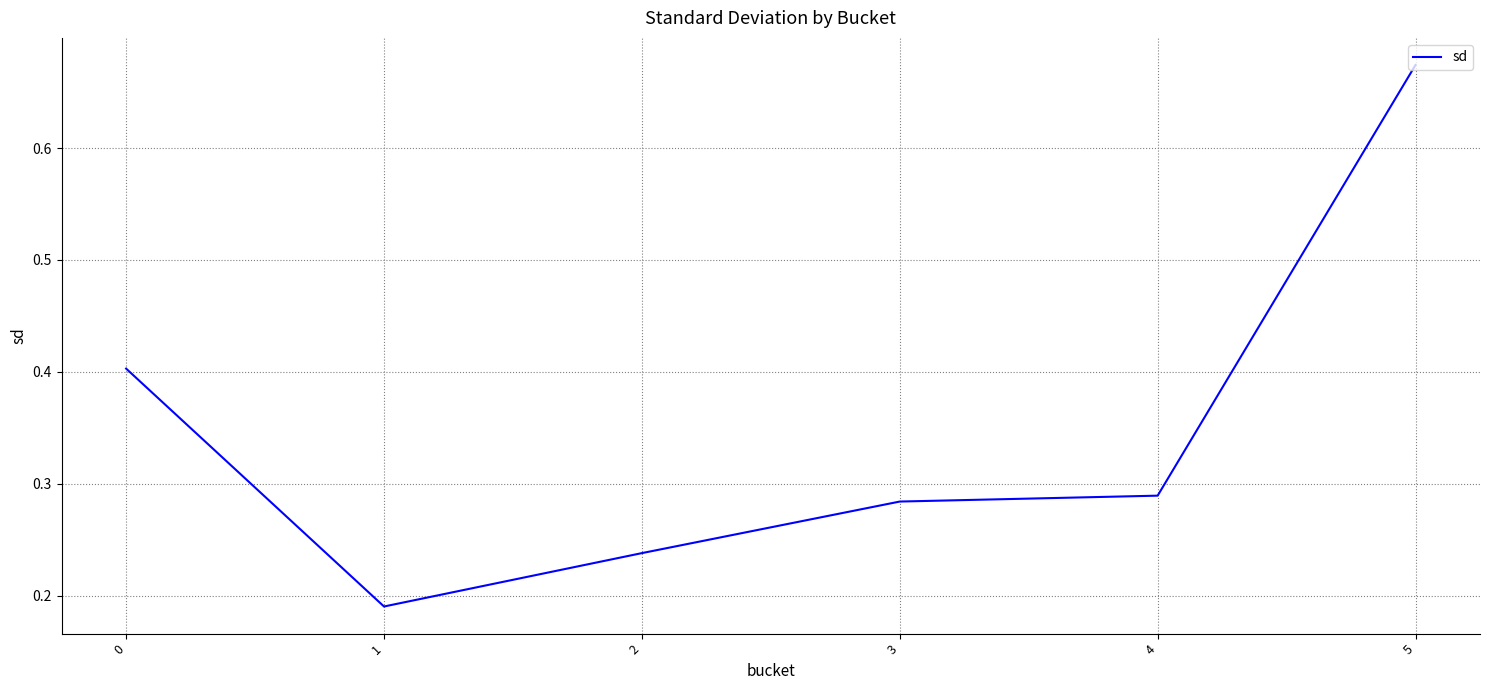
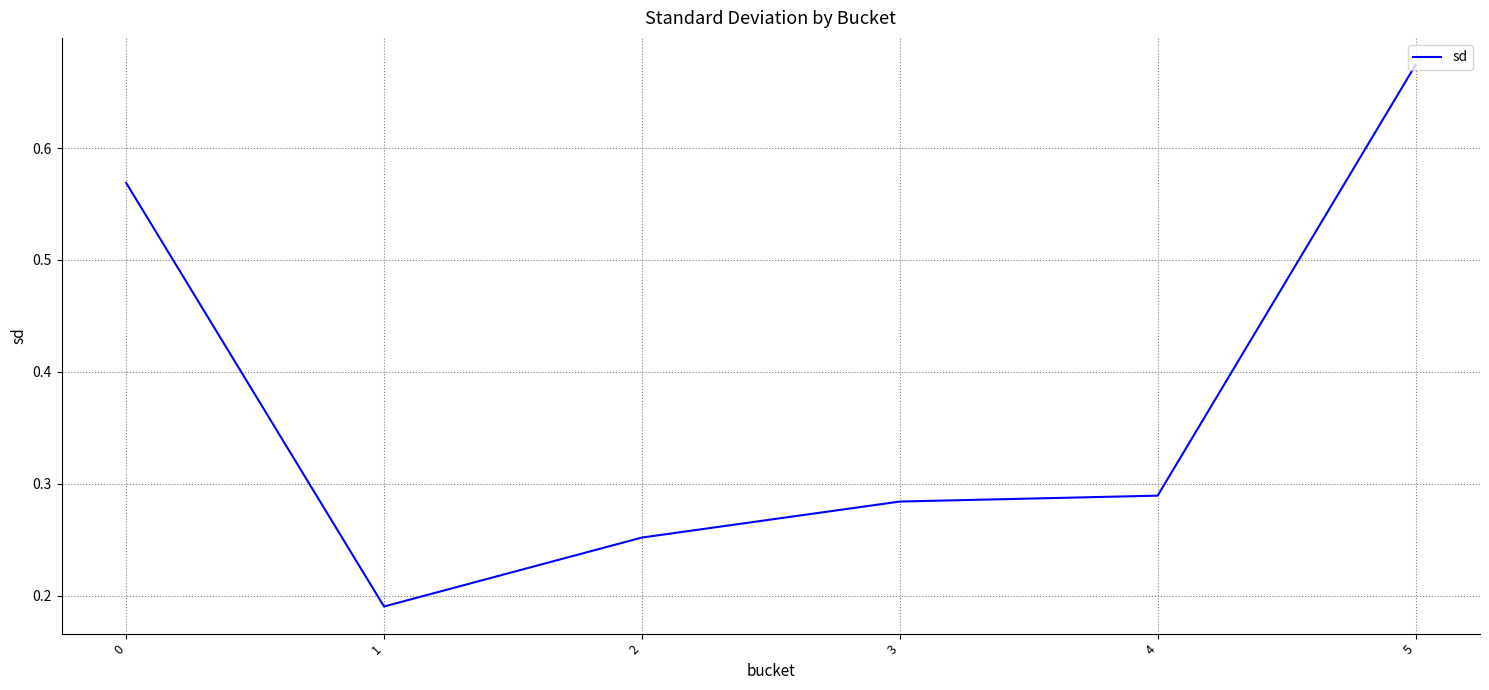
0: 0.403 -> 0.569
2: 0.238 -> 0.252
